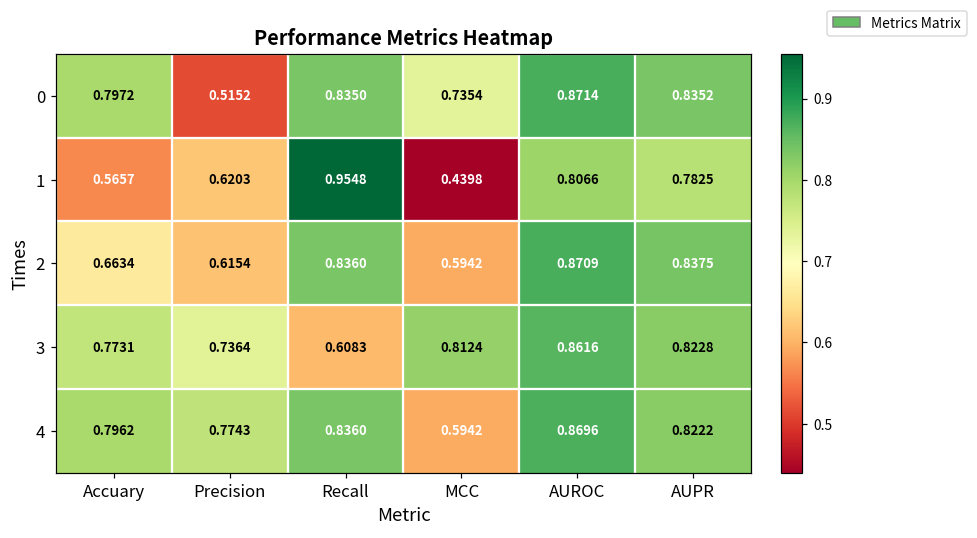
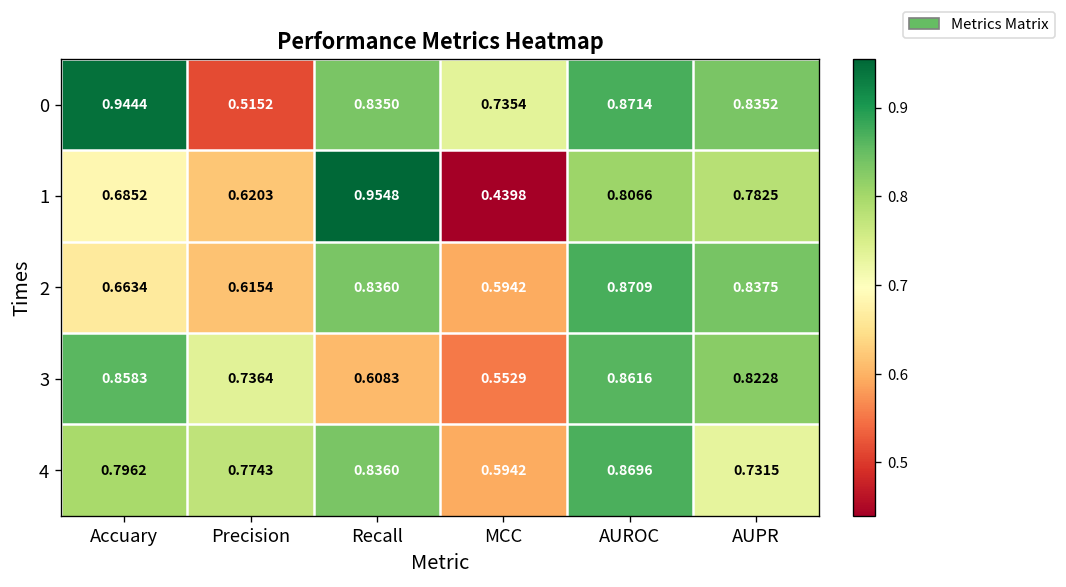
0, Accuary: 0.7972 -> 0.9444
1, Accuary: 0.5657 -> 0.6852
3, Accuary: 0.7731 -> 0.8583
3, MCC: 0.8124 -> 0.5529
4, AUPR: 0.8222 -> 0.7315
